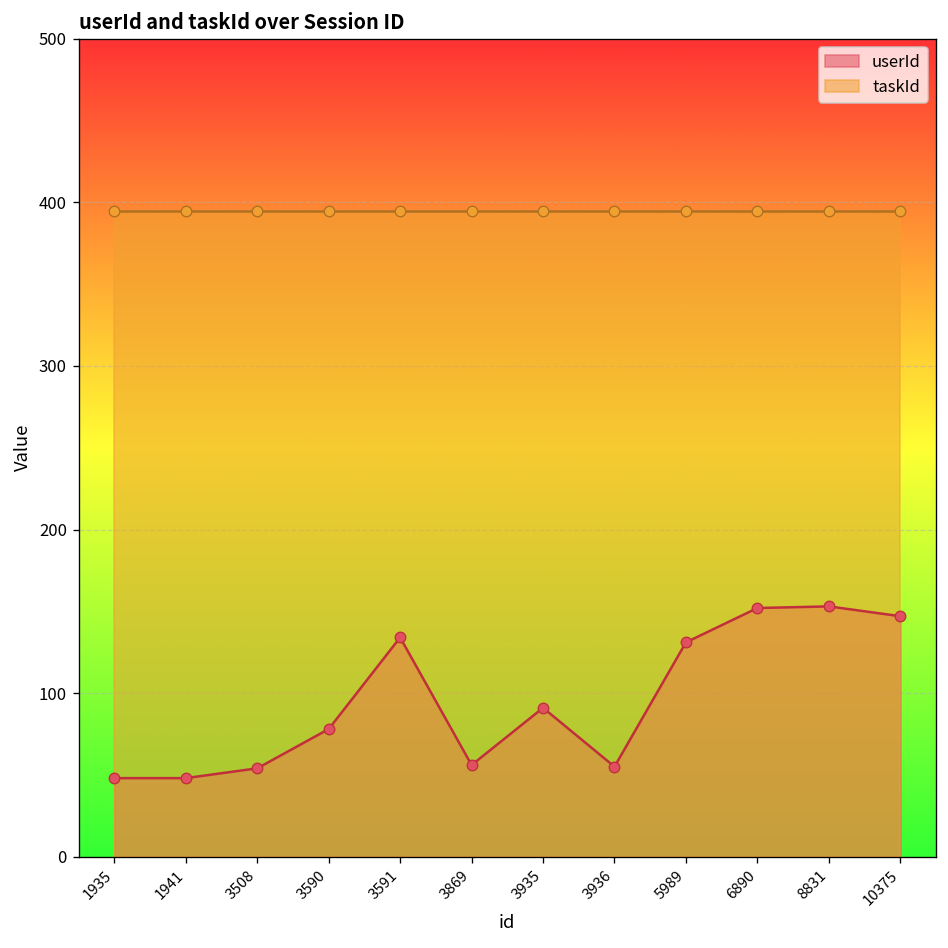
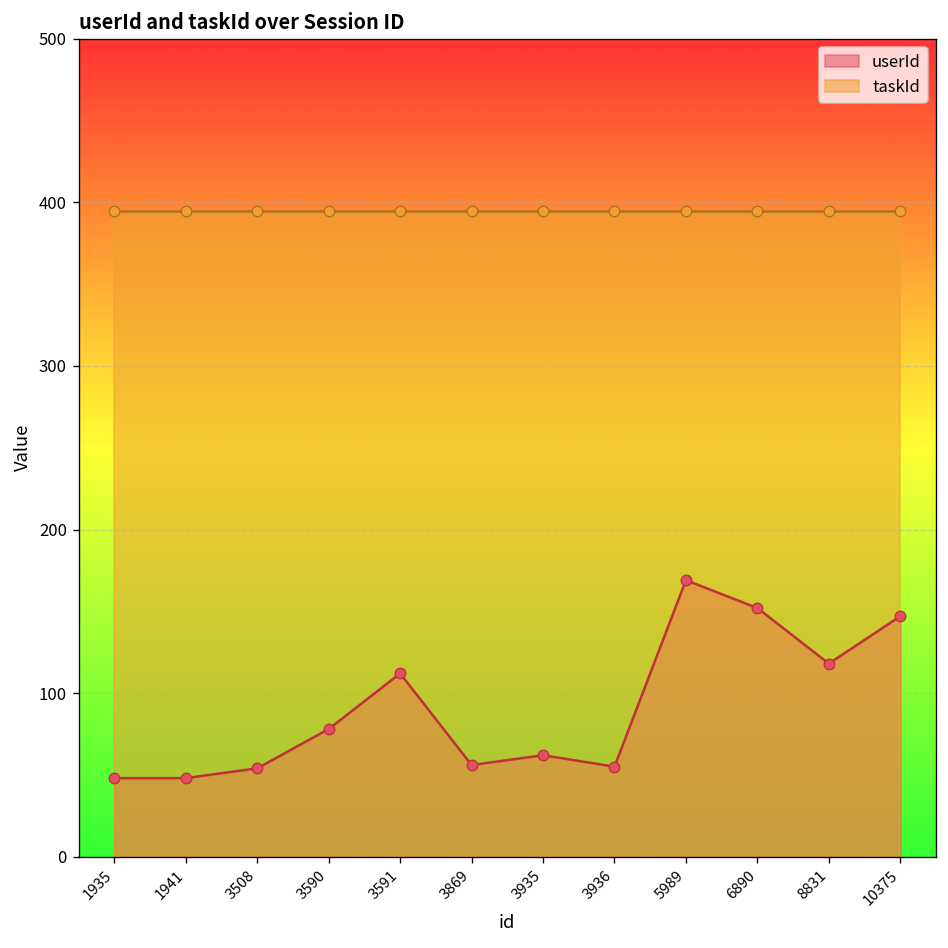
userId, 3591: 134 -> 112
userId, 3935: 91 -> 62
userId, 5989: 131 -> 169
userId, 8831: 153 -> 118
